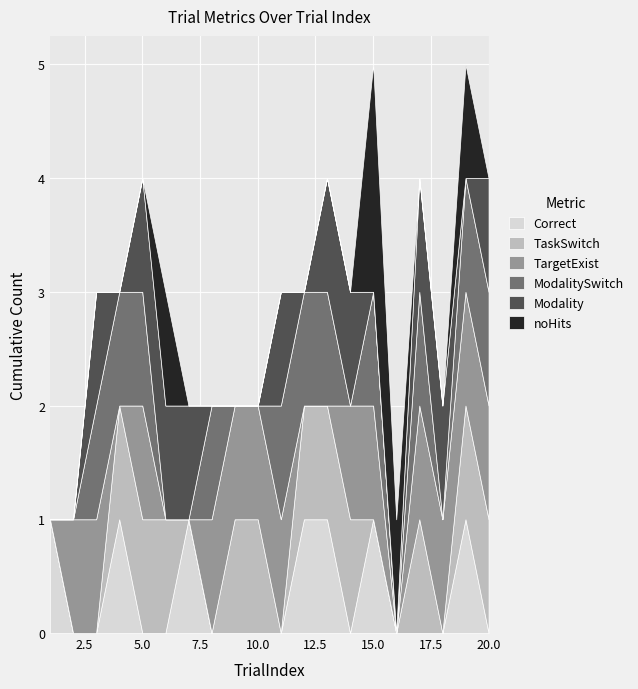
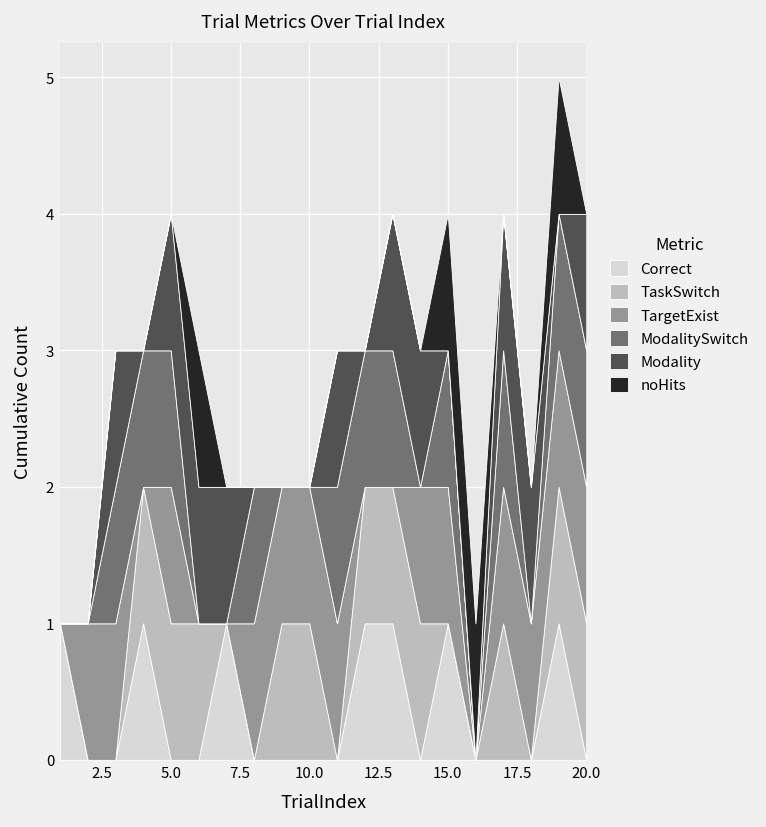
noHits, 15.0: 2 -> 1
